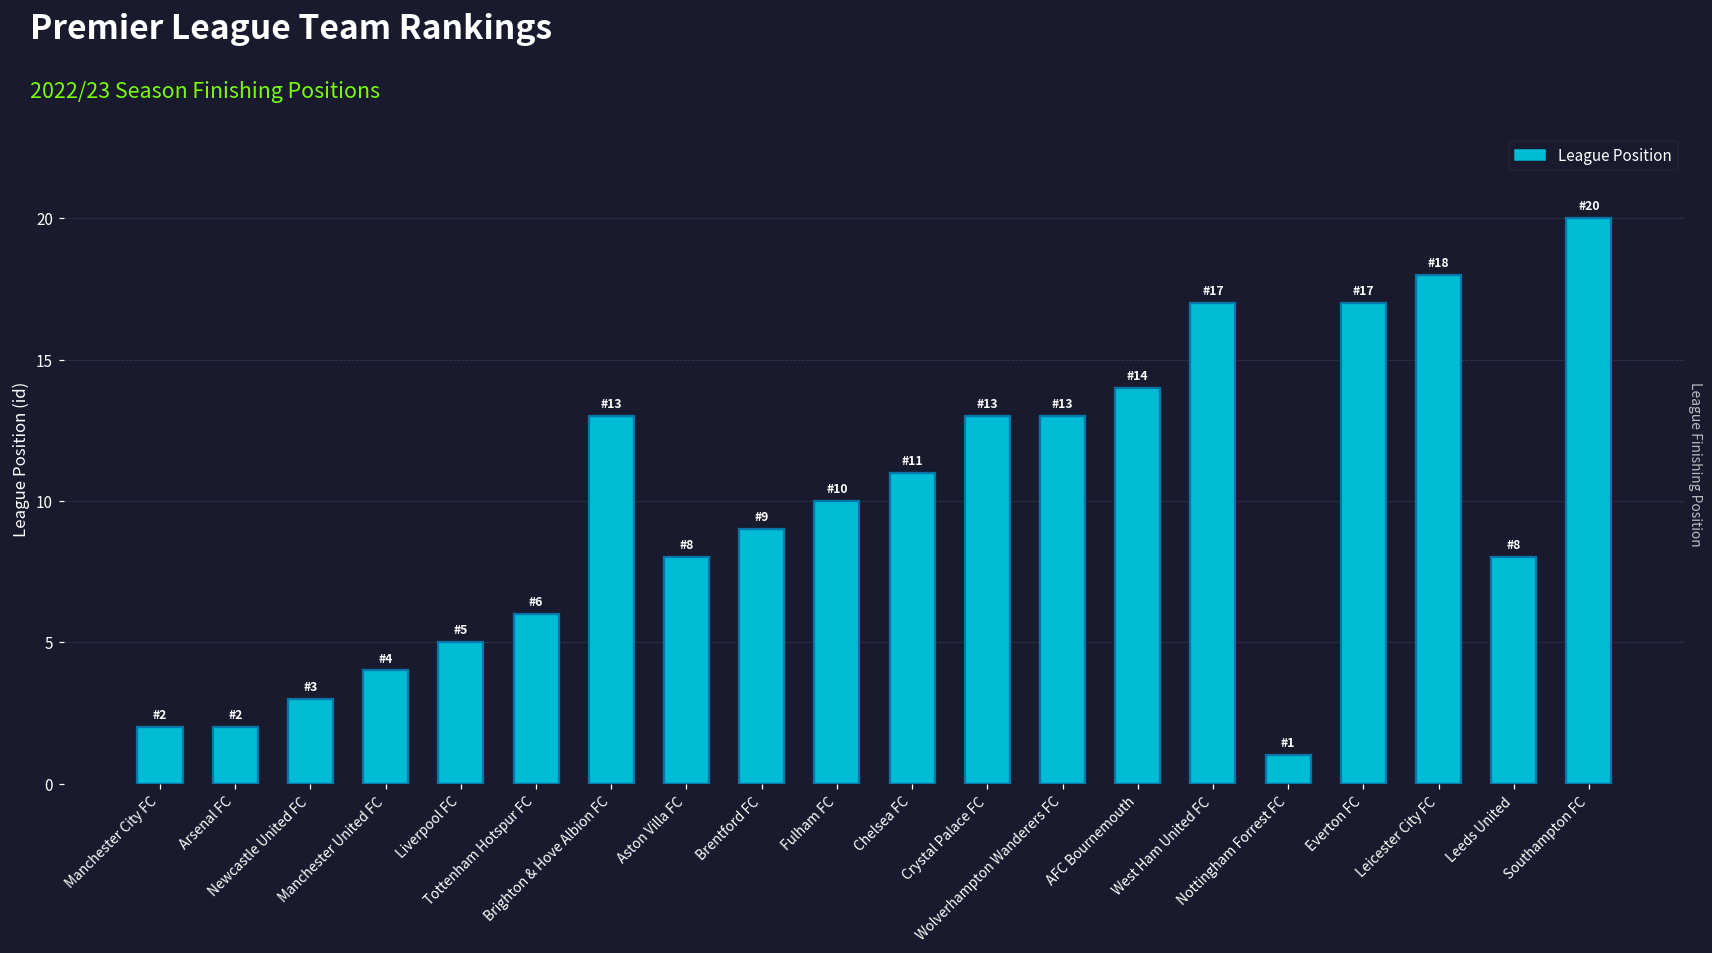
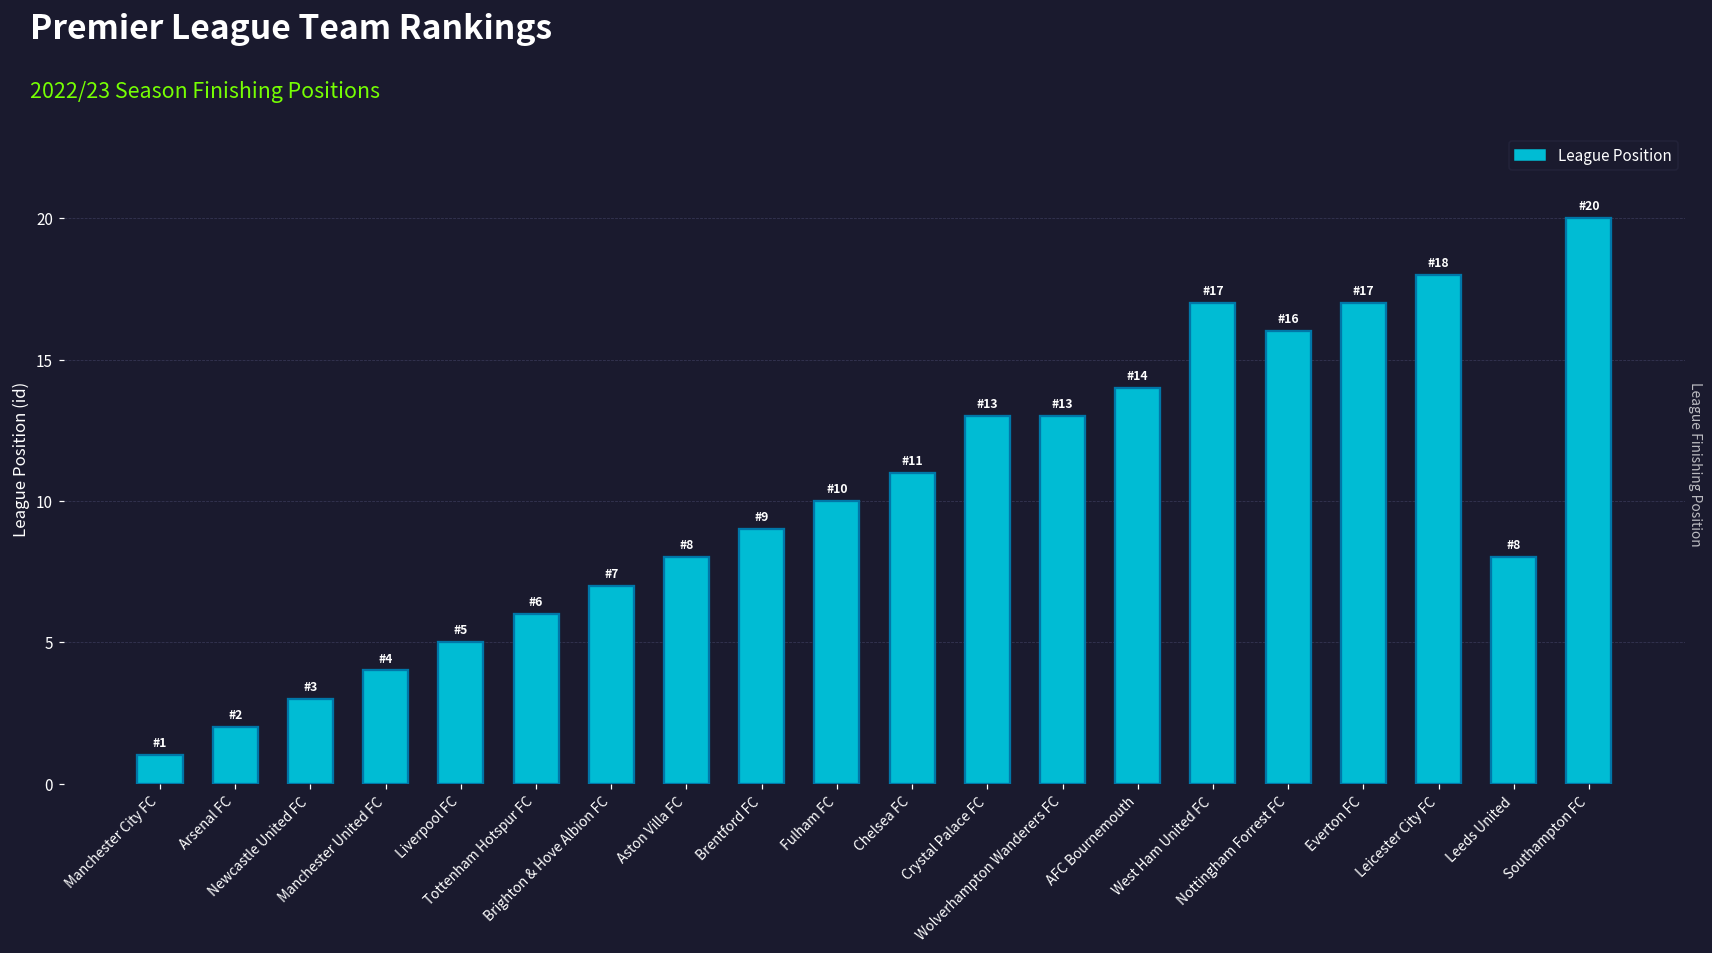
Manchester City FC: 2 -> 1
Brighton & Hove Albion FC: 13 -> 7
Nottingham Forrest FC: 1 -> 16
